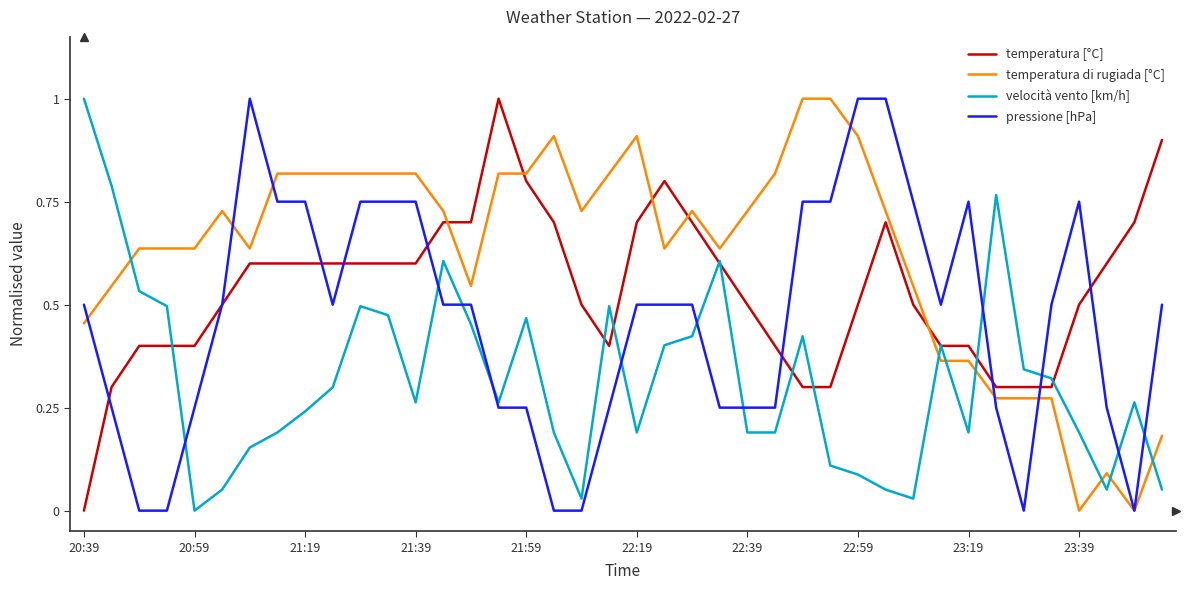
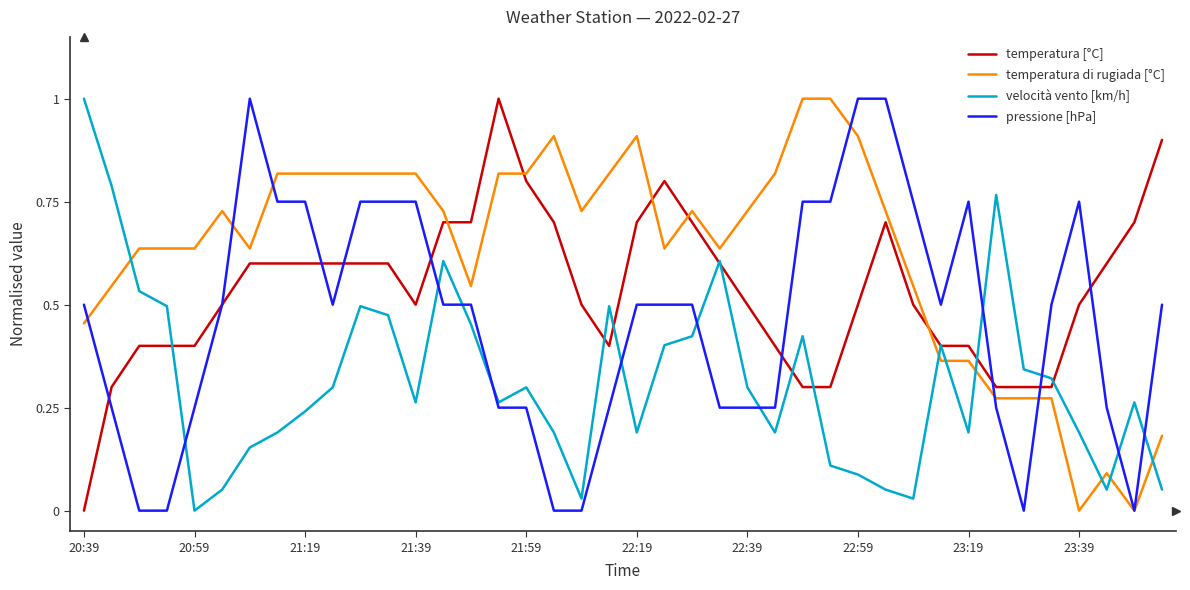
temperatura [°C], 21:39: 0.60 -> 0.50
velocità vento [km/h], 21:59: 0.47 -> 0.30
velocità vento [km/h], 22:39: 0.19 -> 0.30
